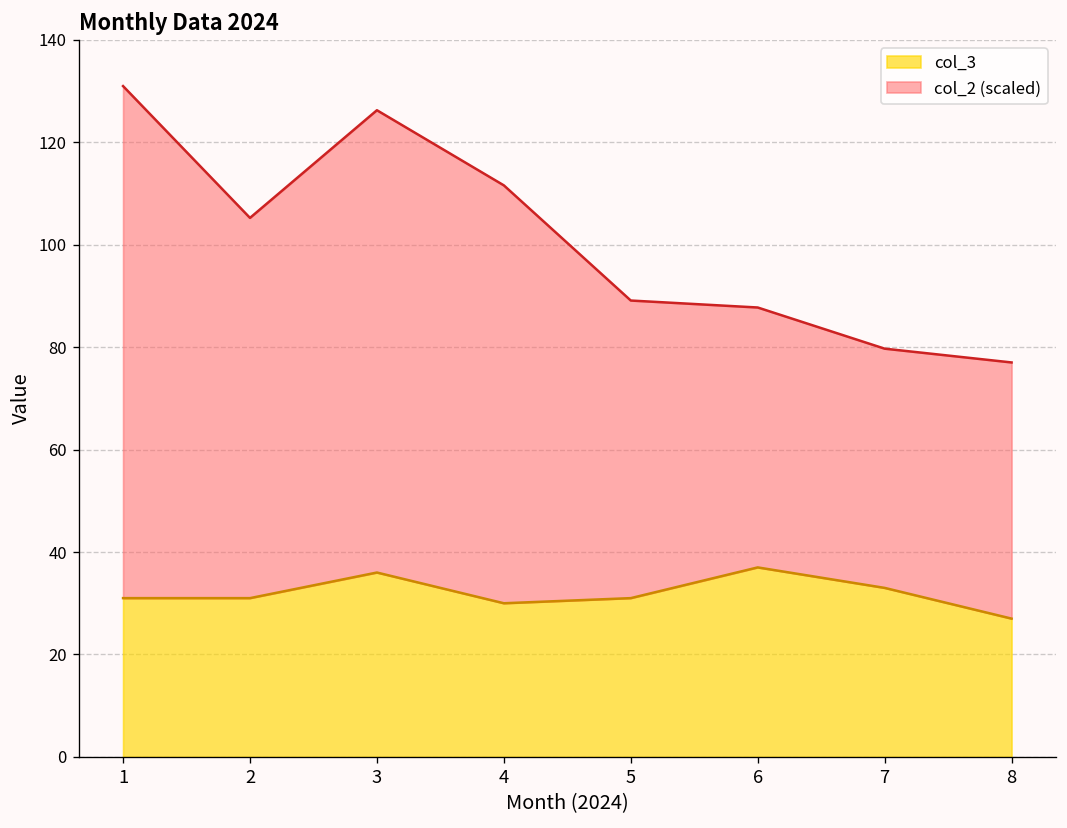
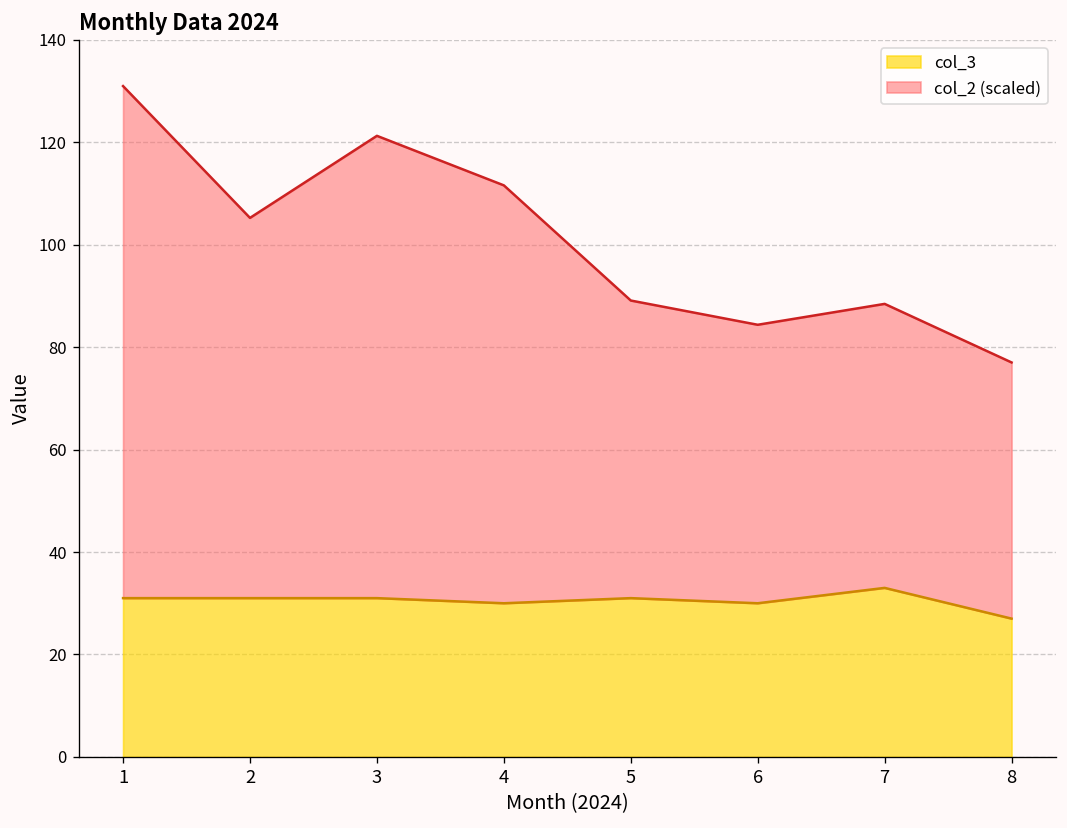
col_3, 3: 36 -> 31
col_3, 6: 37 -> 30
col_2 (scaled), 6: 51 -> 54
col_2 (scaled), 7: 47 -> 55
